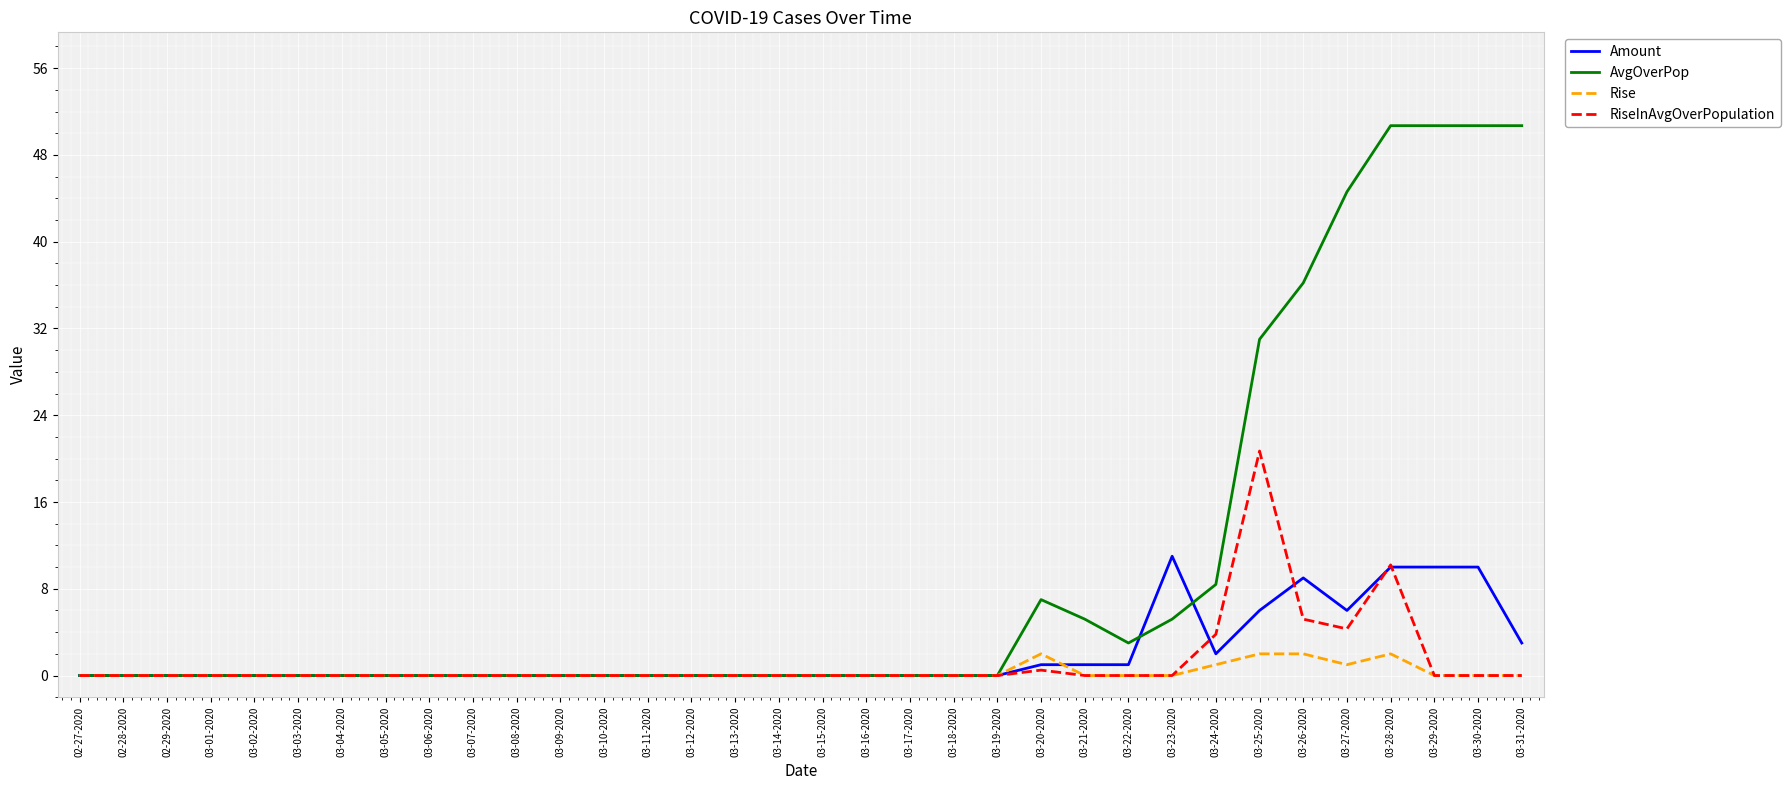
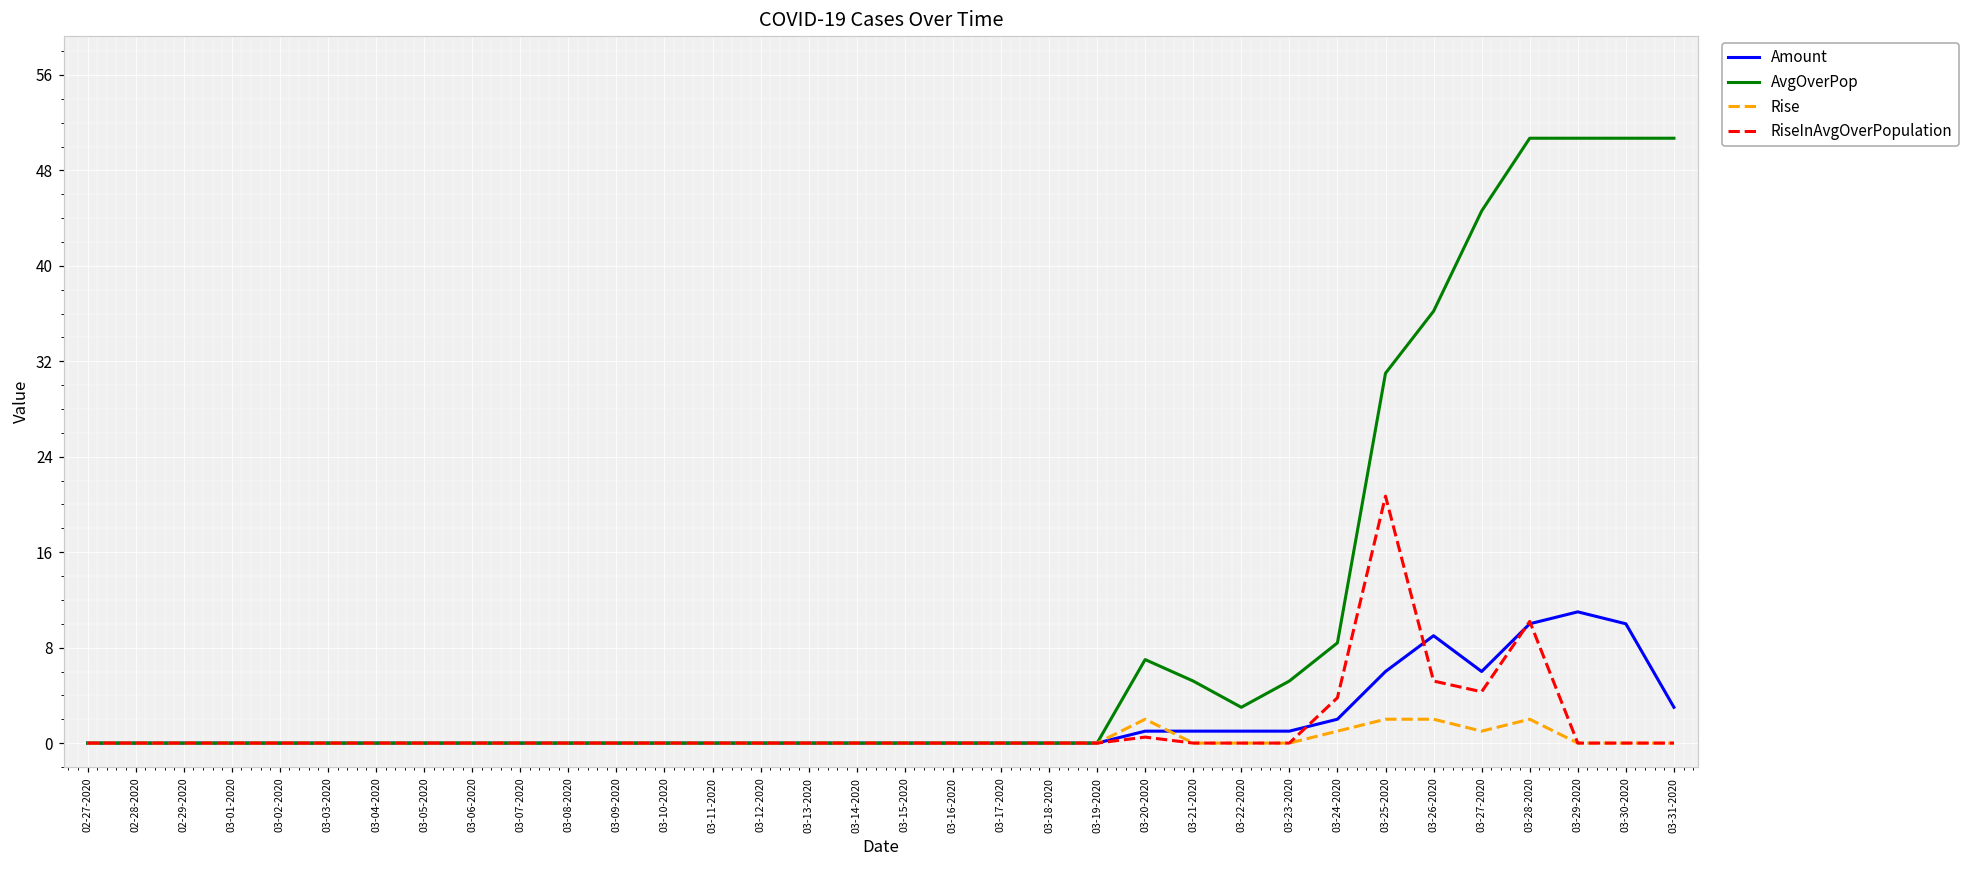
Amount, 03-23-2020: 11 -> 1
Amount, 03-29-2020: 10 -> 11
